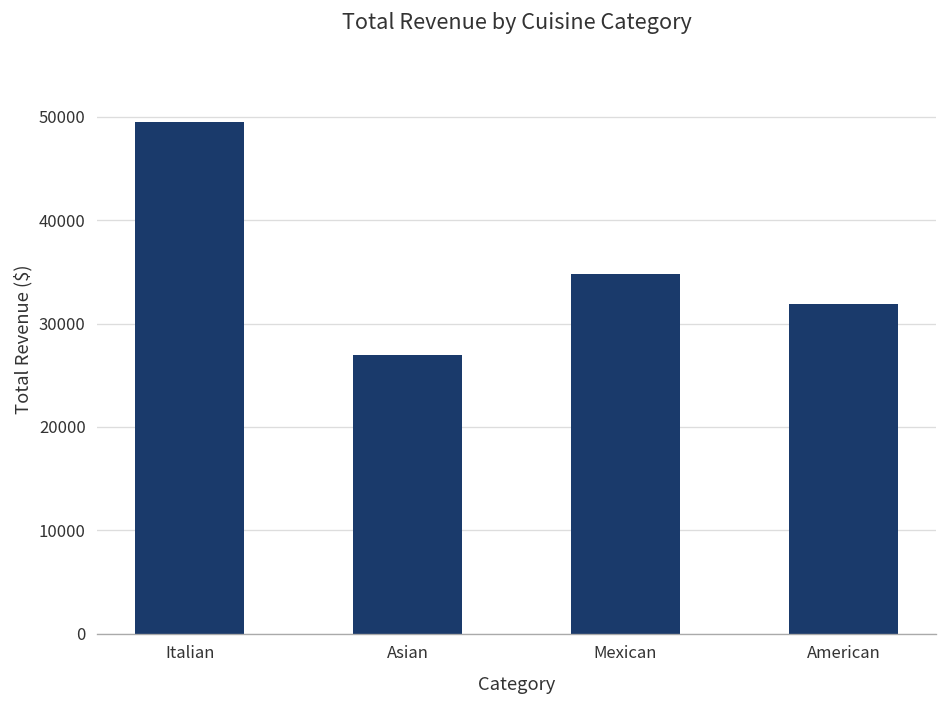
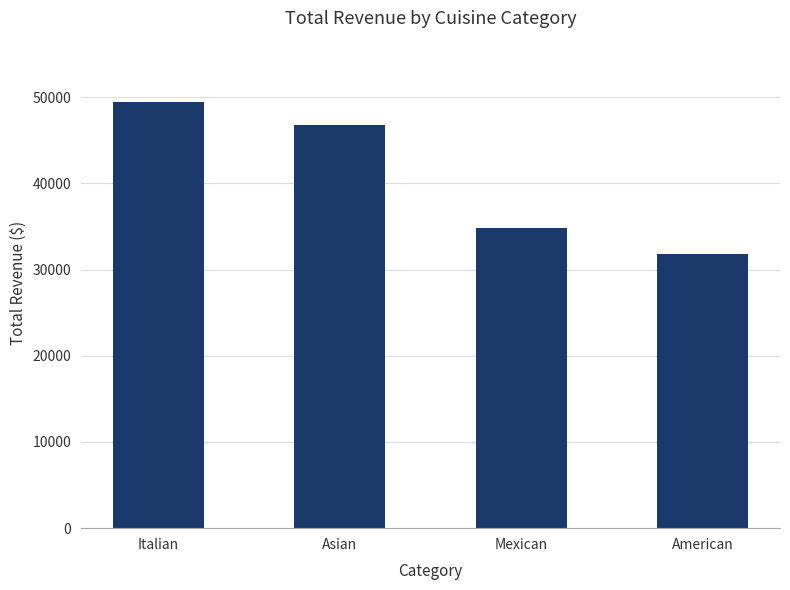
Asian: 27000 -> 47000
